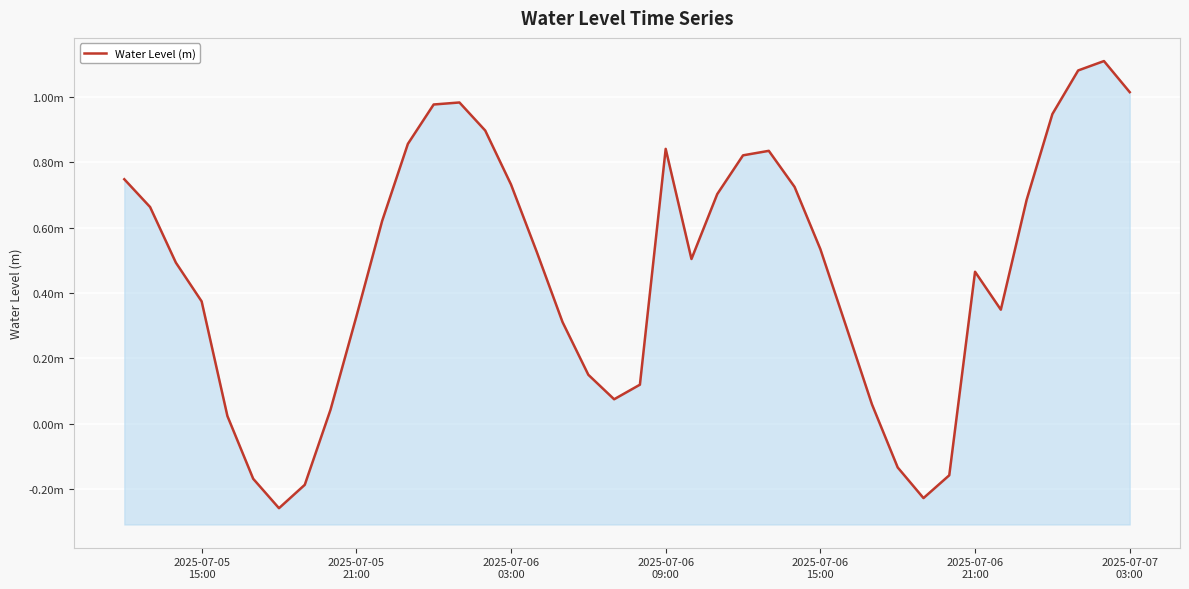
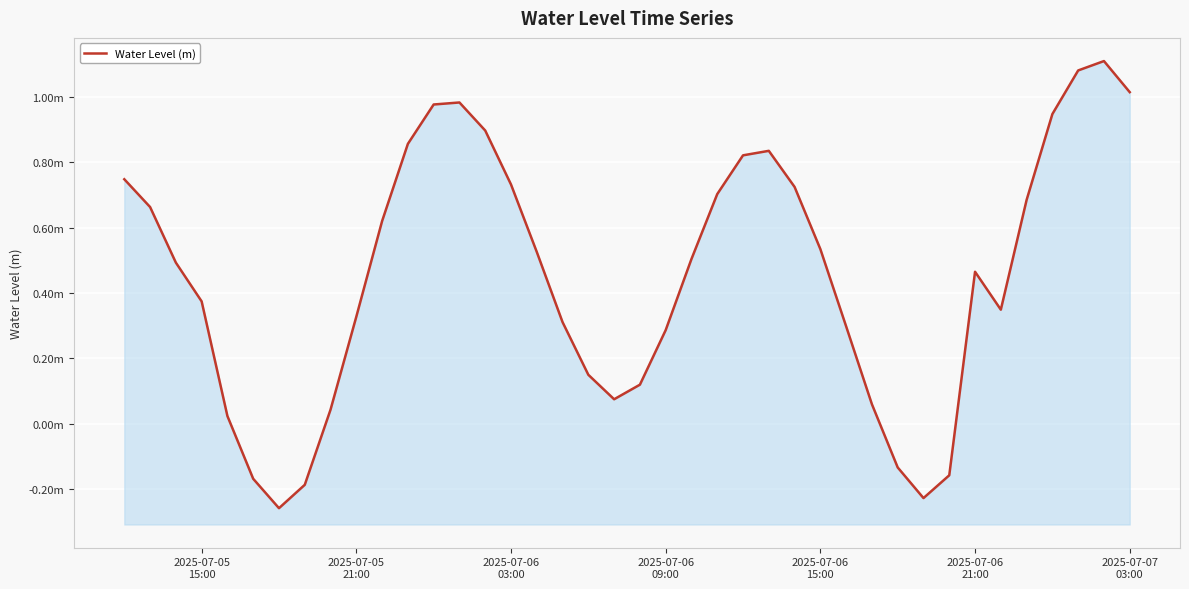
2025-07-06 09:00: 0.84m -> 0.29m
